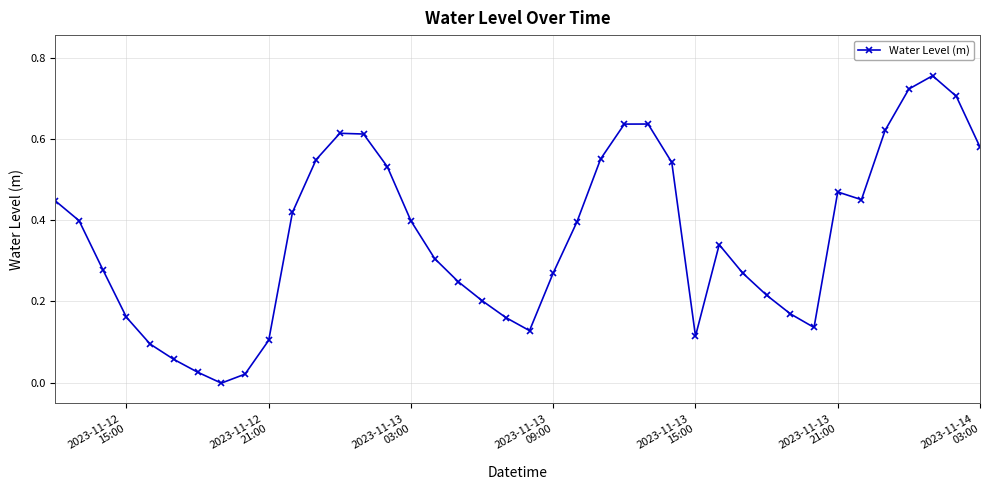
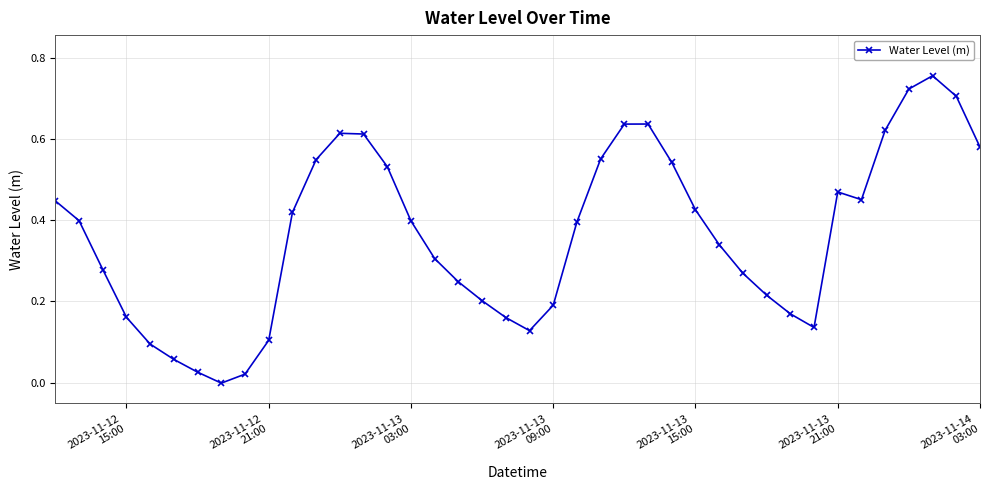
2023-11-13 09:00: 0.27 -> 0.19
2023-11-13 15:00: 0.11 -> 0.43
